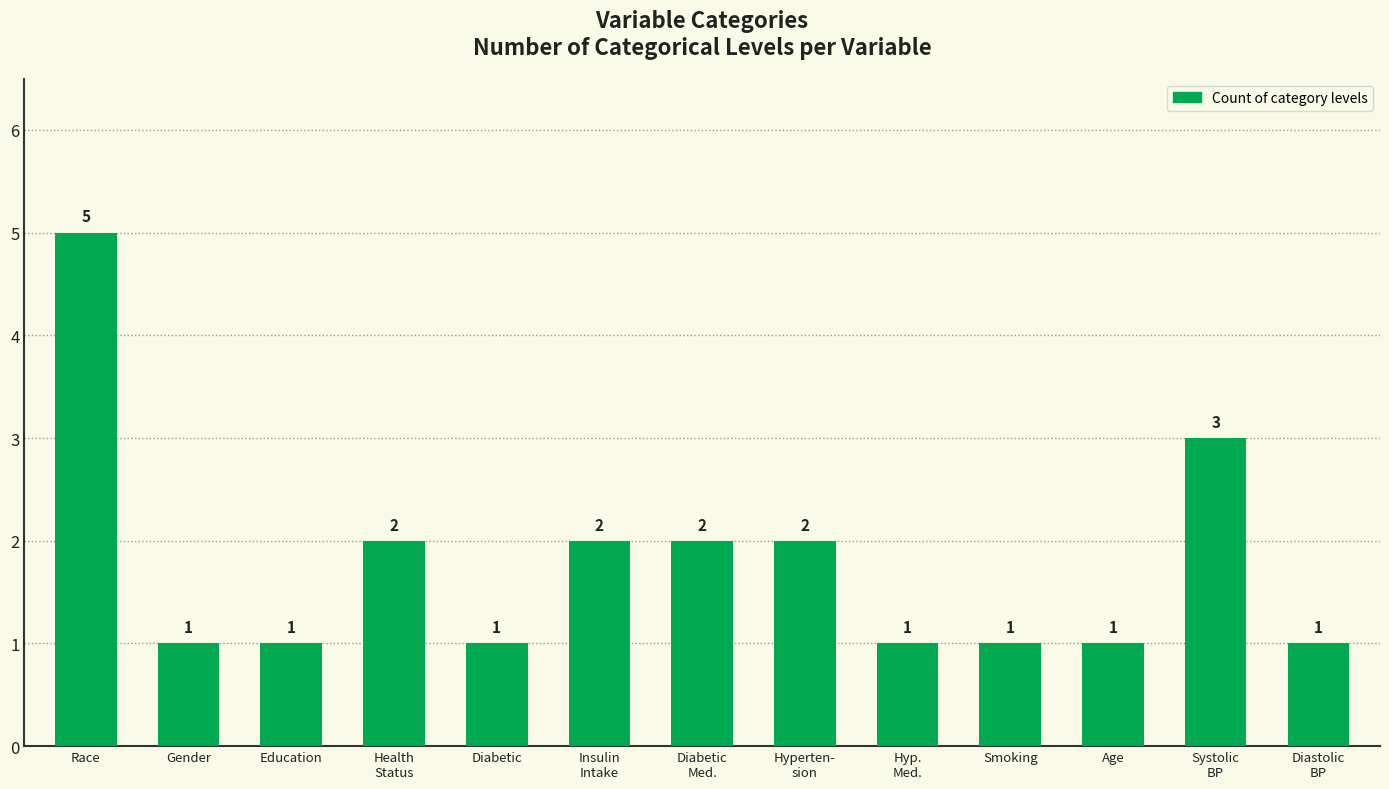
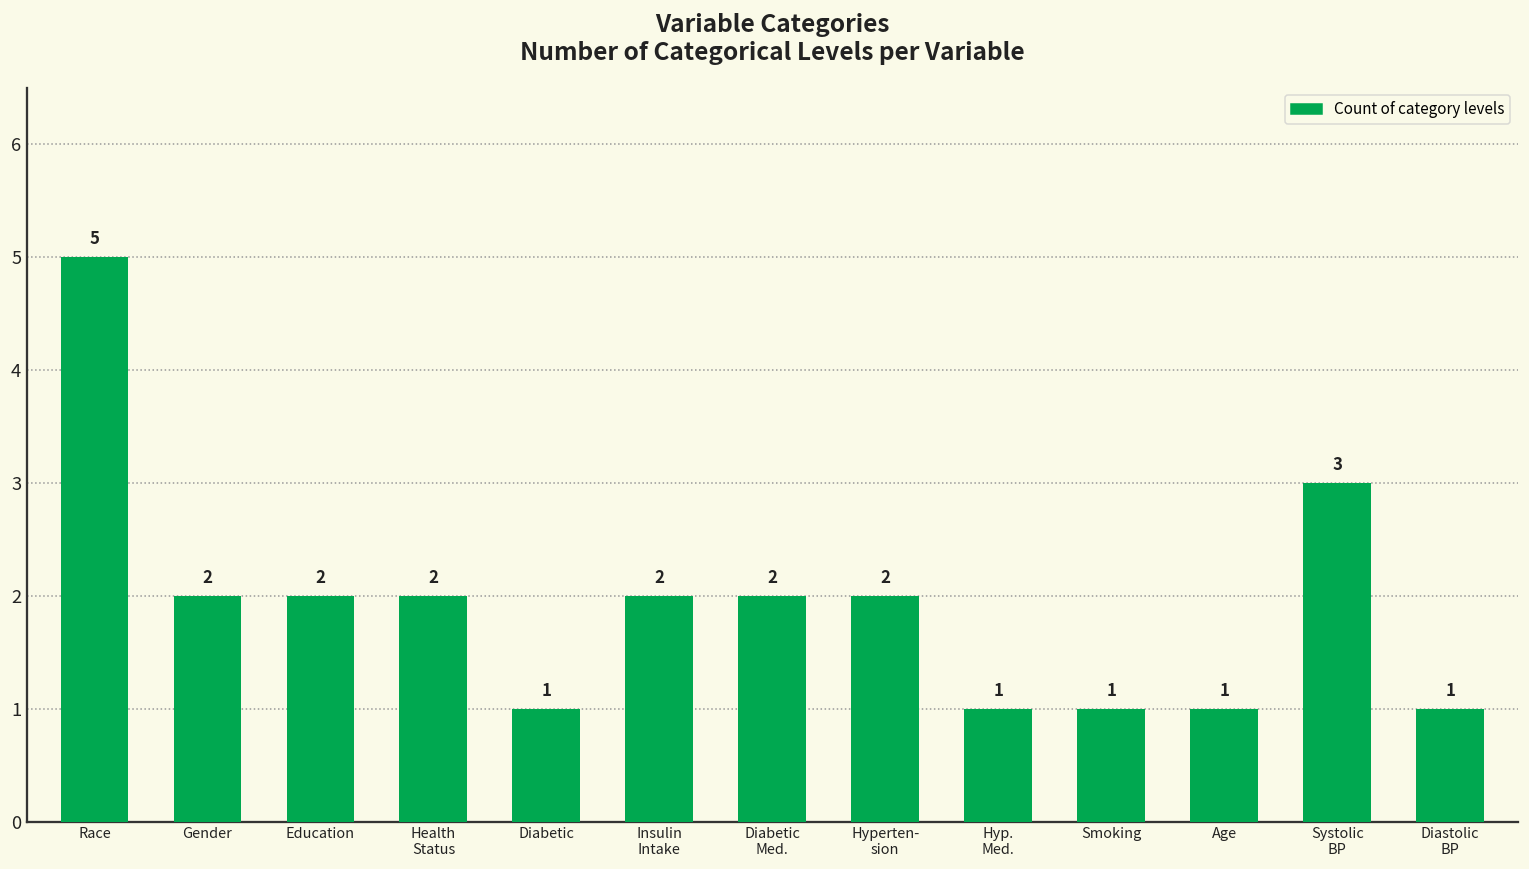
Gender: 1 -> 2
Education: 1 -> 2
